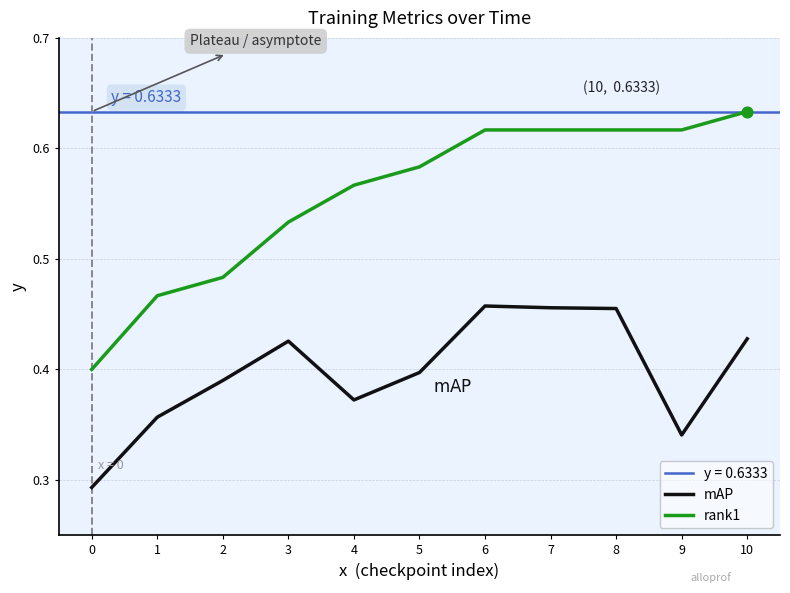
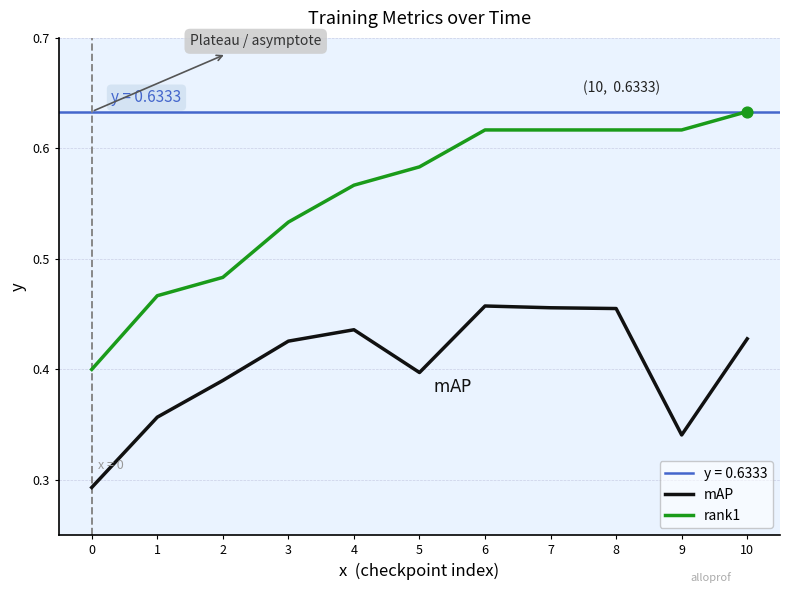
mAP, 4: 0.372 -> 0.436
